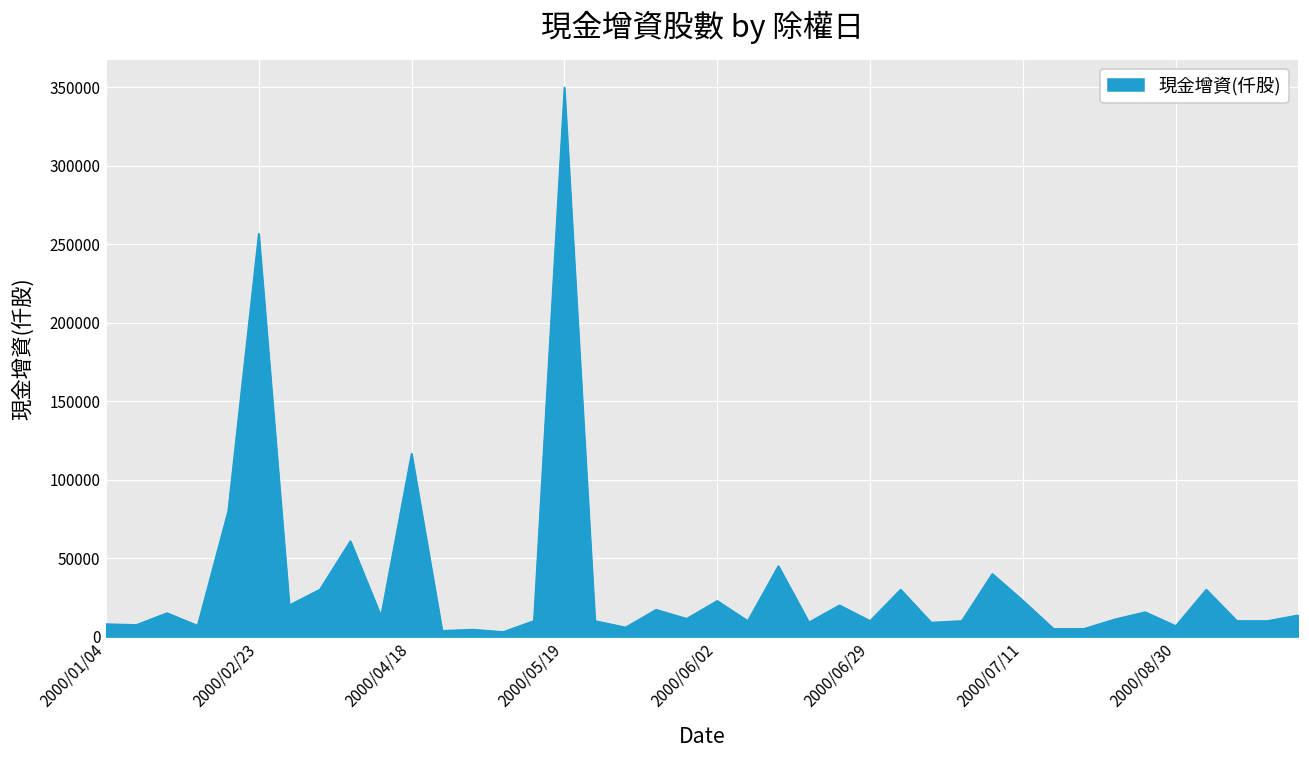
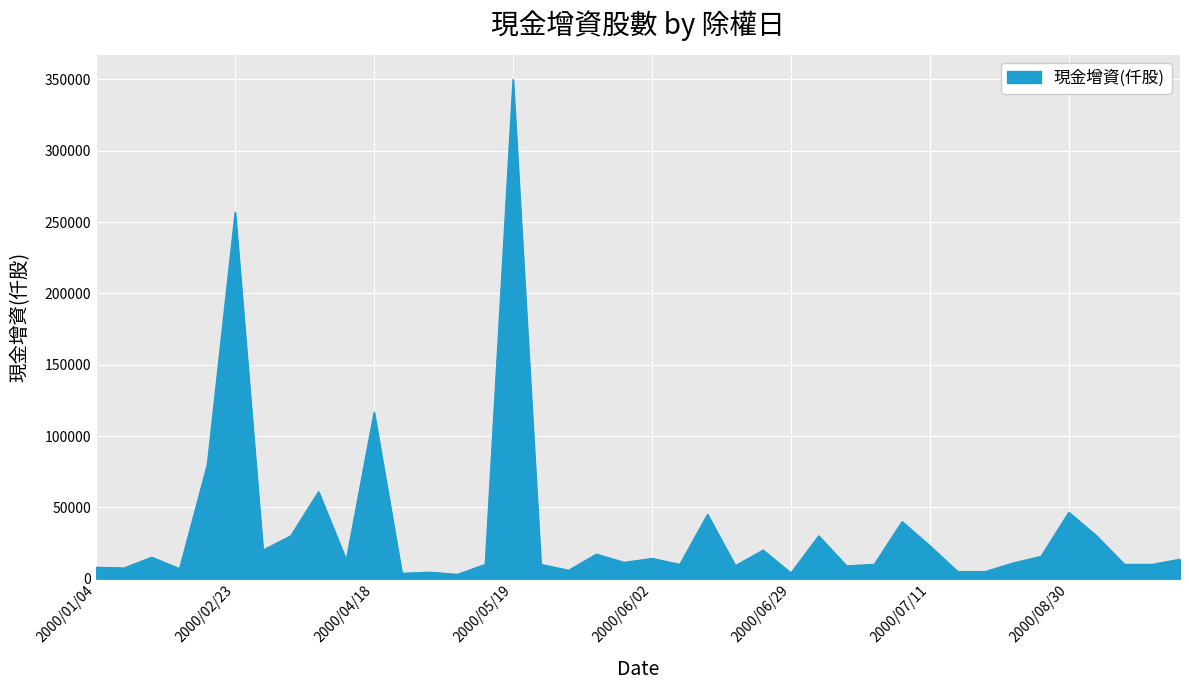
2000/06/02: 23000 -> 14000
2000/06/29: 10000 -> 4000
2000/08/30: 7000 -> 47000
